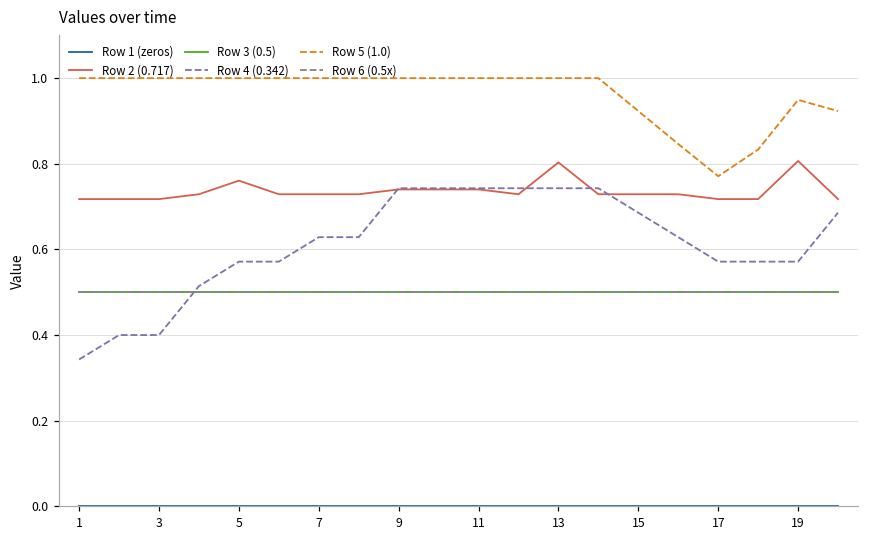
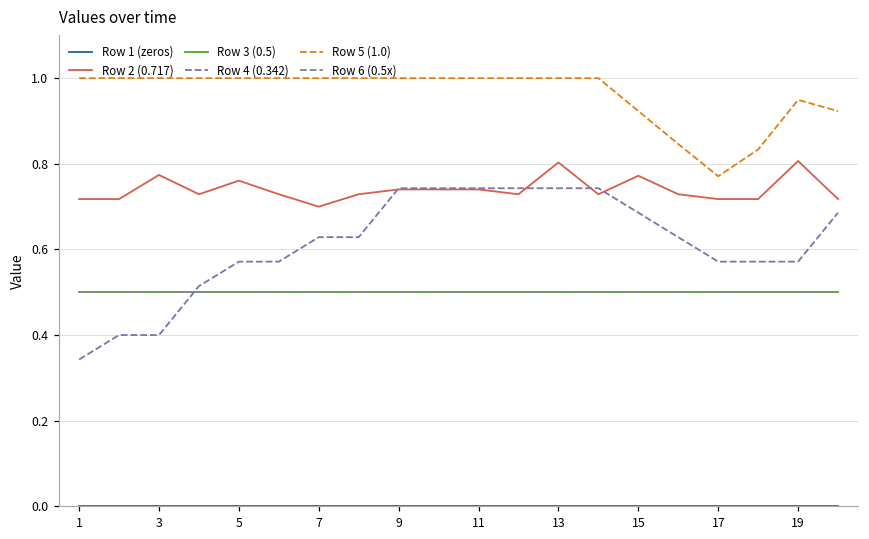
Row 2 (0.717), 3: 0.72 -> 0.77
Row 2 (0.717), 7: 0.73 -> 0.70
Row 2 (0.717), 15: 0.73 -> 0.77
